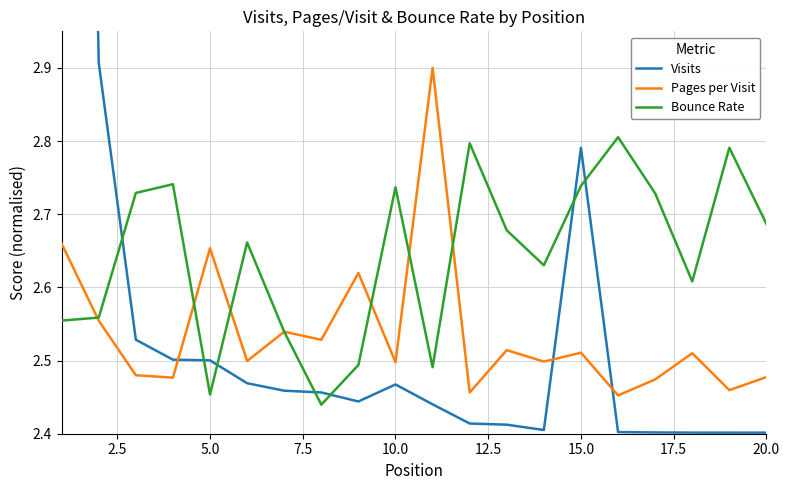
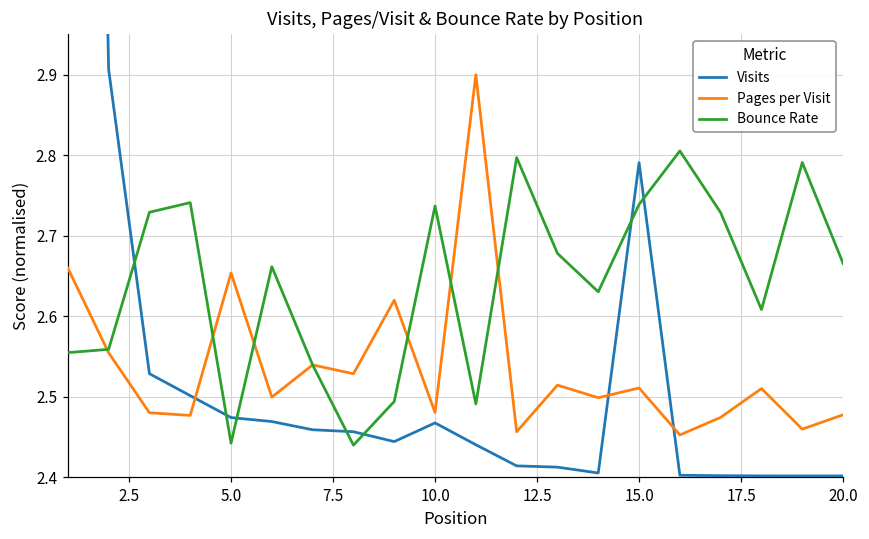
Visits, 5.0: 2.50 -> 2.47
Bounce Rate, 5.0: 2.45 -> 2.44
Pages per Visit, 10.0: 2.50 -> 2.48
Bounce Rate, 20.0: 2.69 -> 2.67
